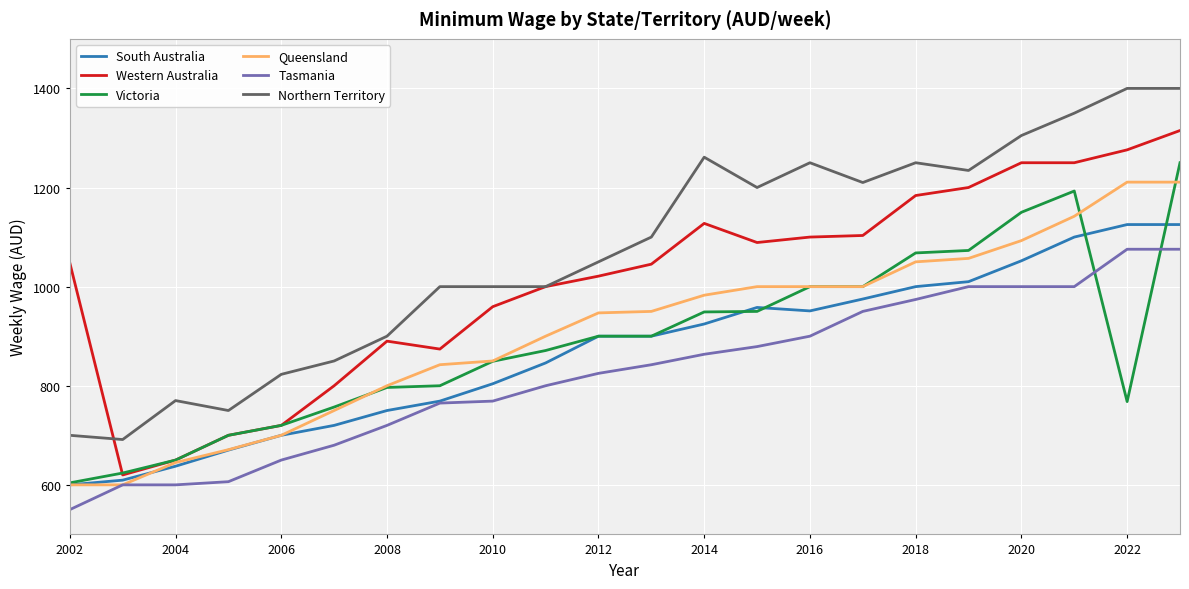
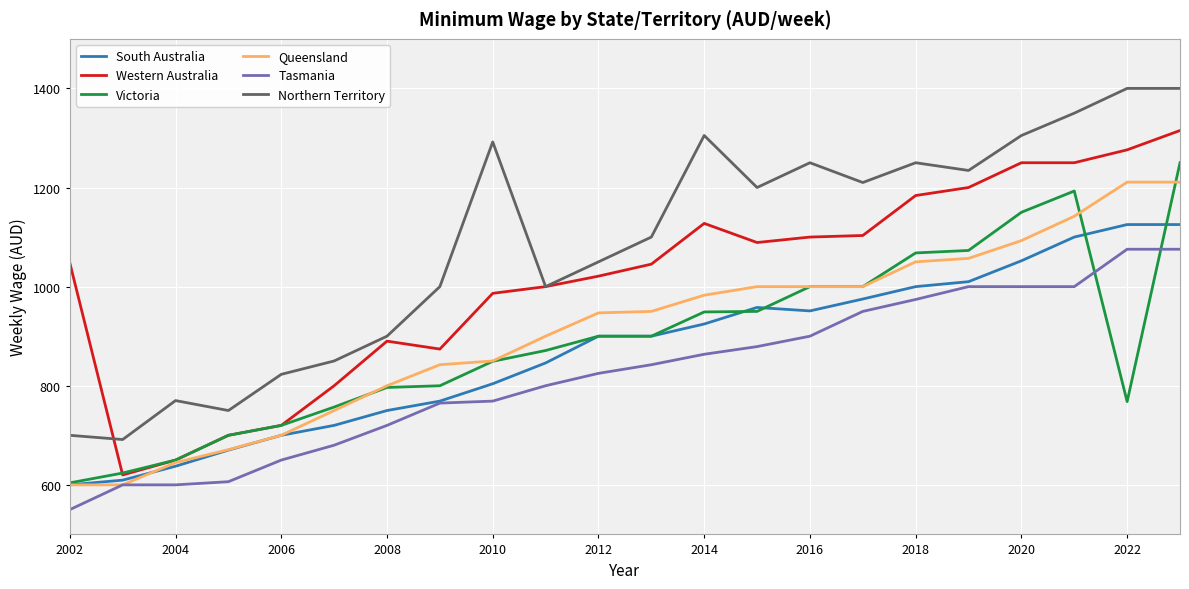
Western Australia, 2010: 960 -> 990
Northern Territory, 2010: 1000 -> 1290
Northern Territory, 2014: 1260 -> 1310
